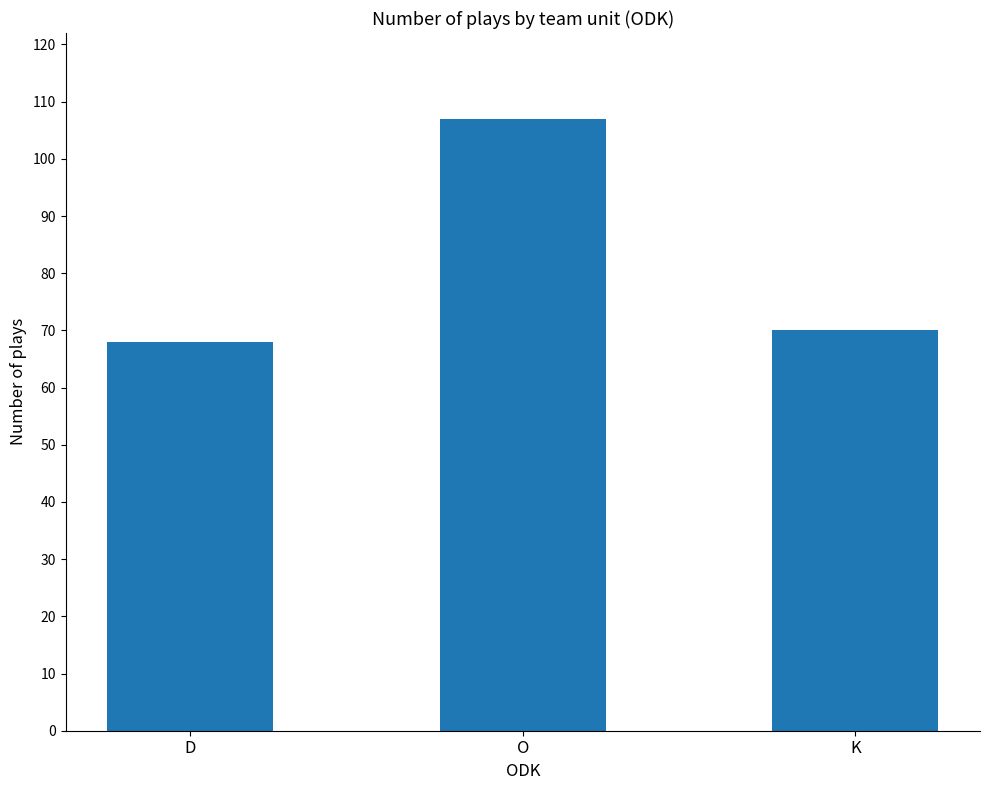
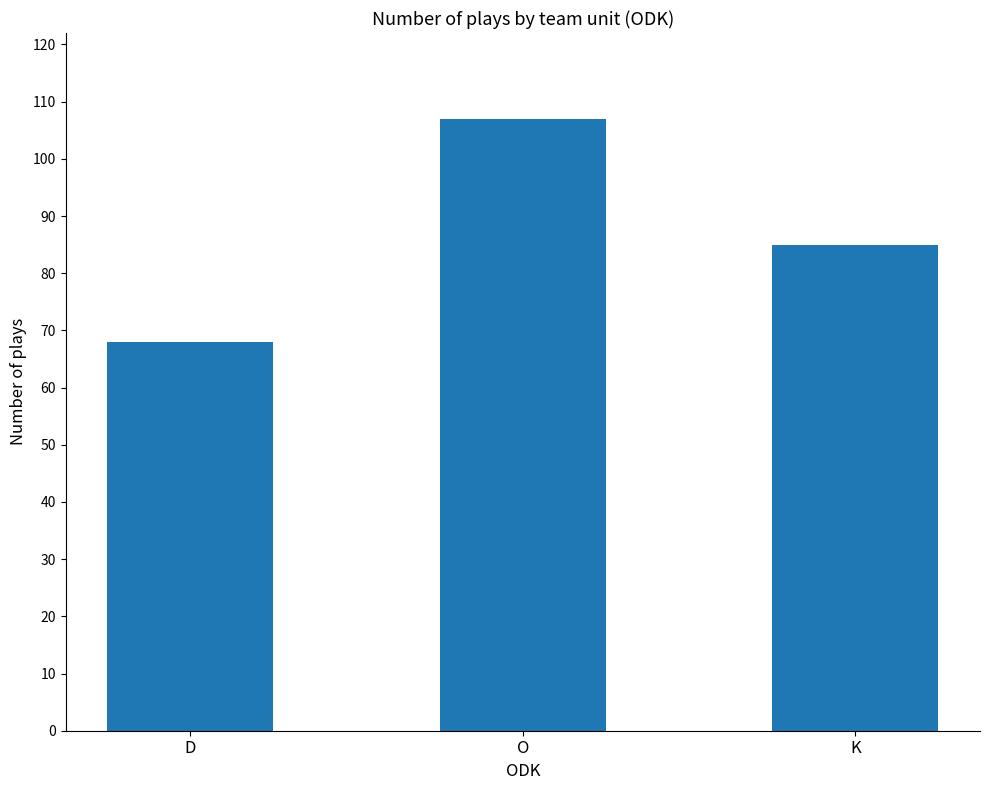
K: 70 -> 85
